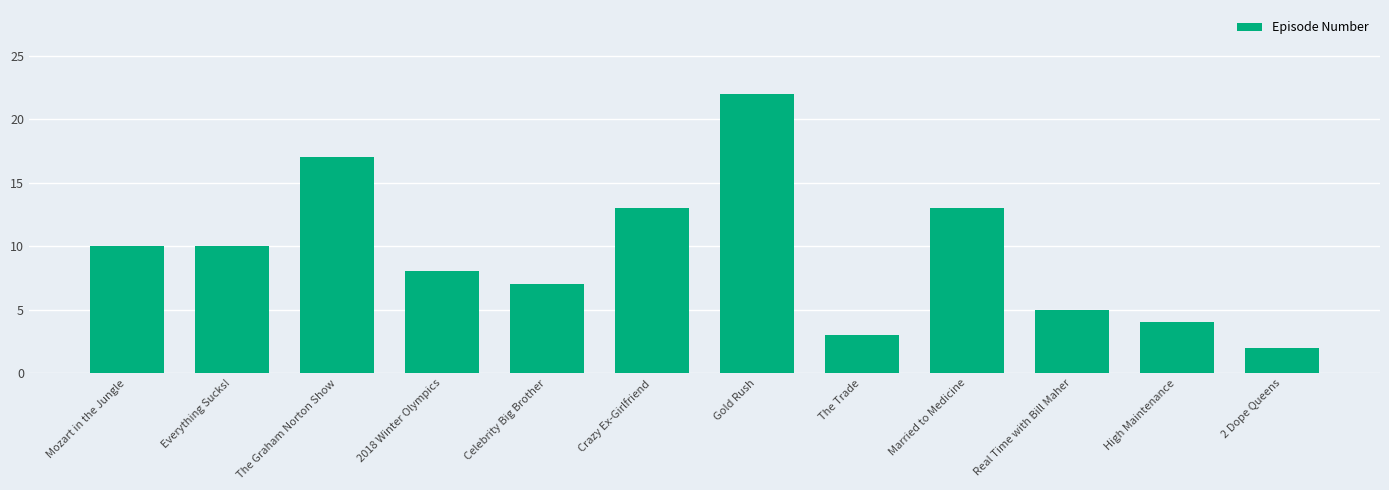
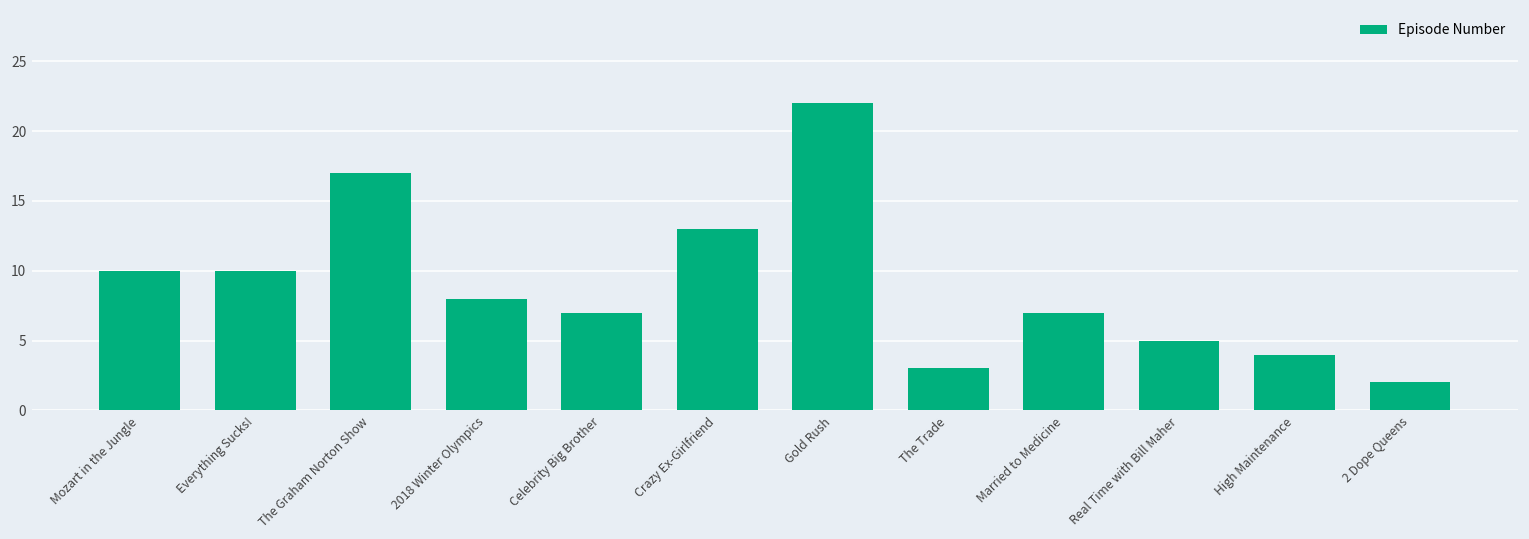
Married to Medicine: 13 -> 7
